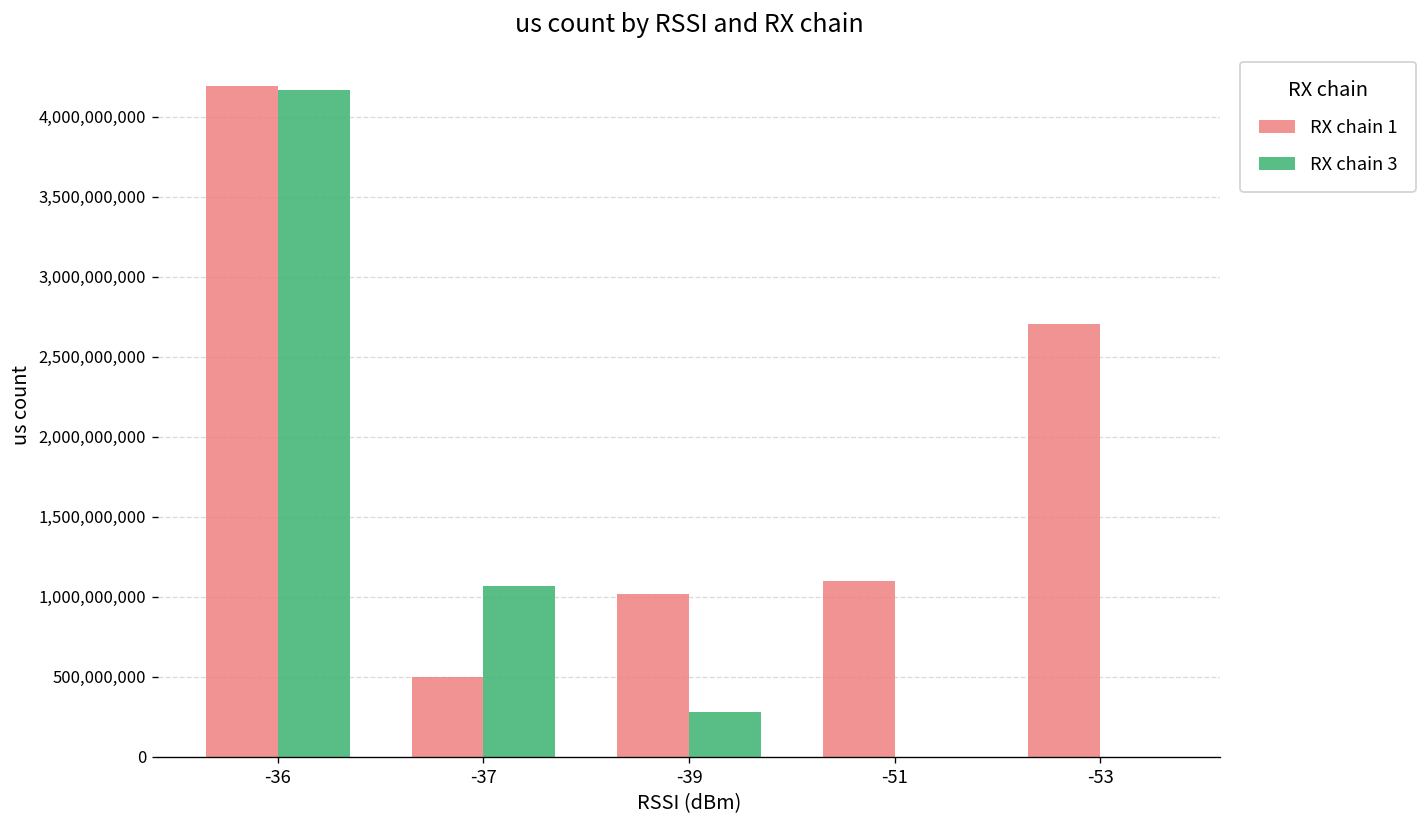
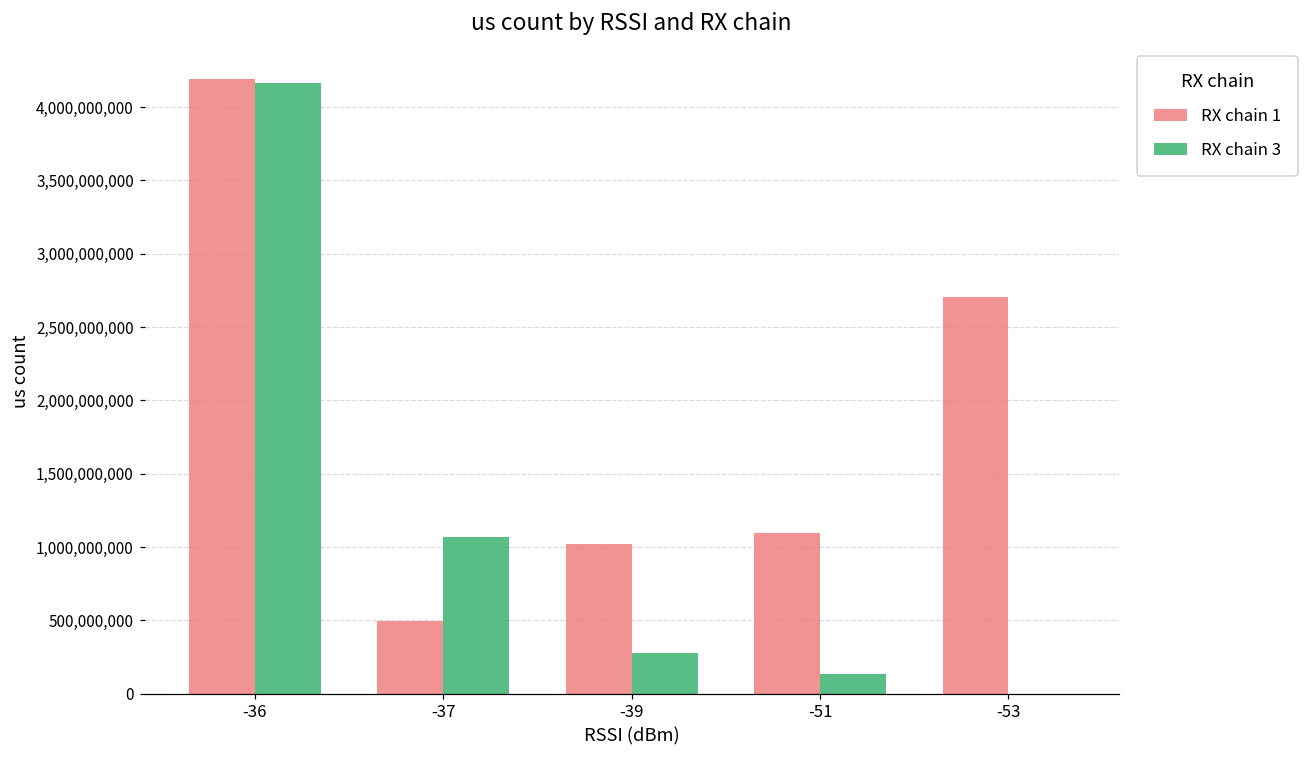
RX chain 3, -51: 0 -> 130,000,000
